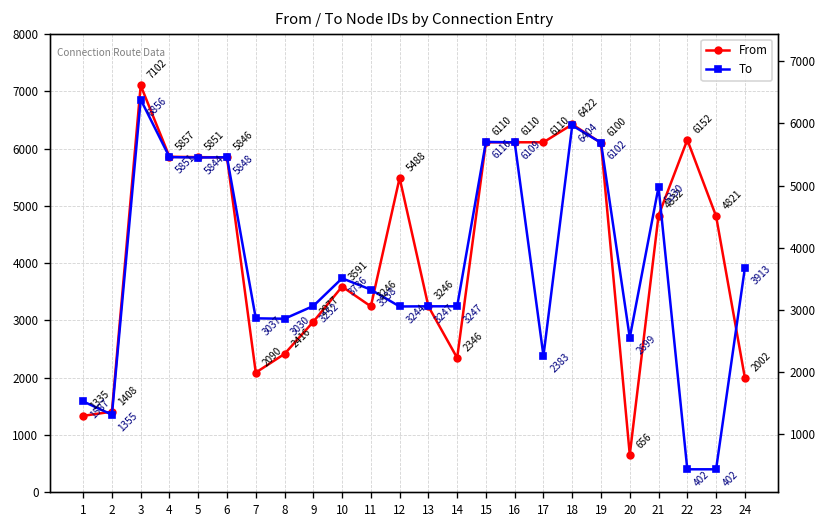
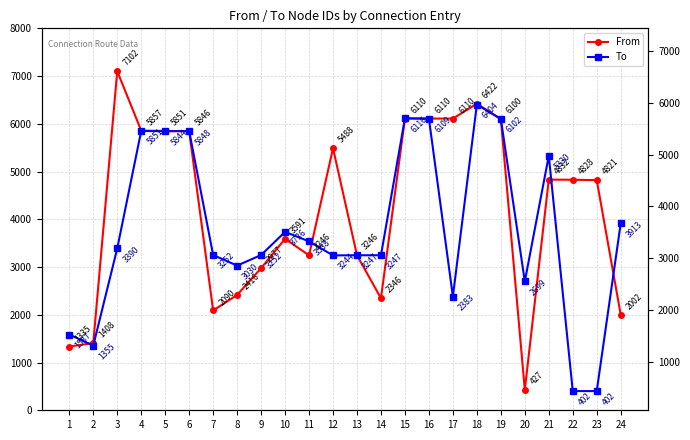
To, 3: 6856 -> 3390
To, 7: 3037 -> 3252
From, 20: 656 -> 427
From, 22: 6152 -> 4828
